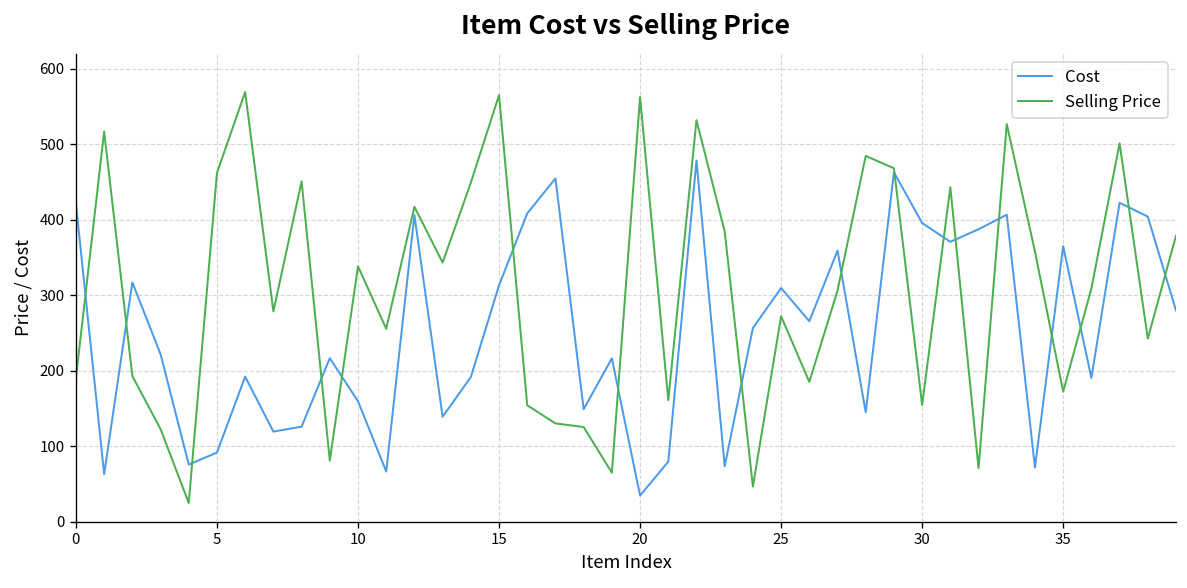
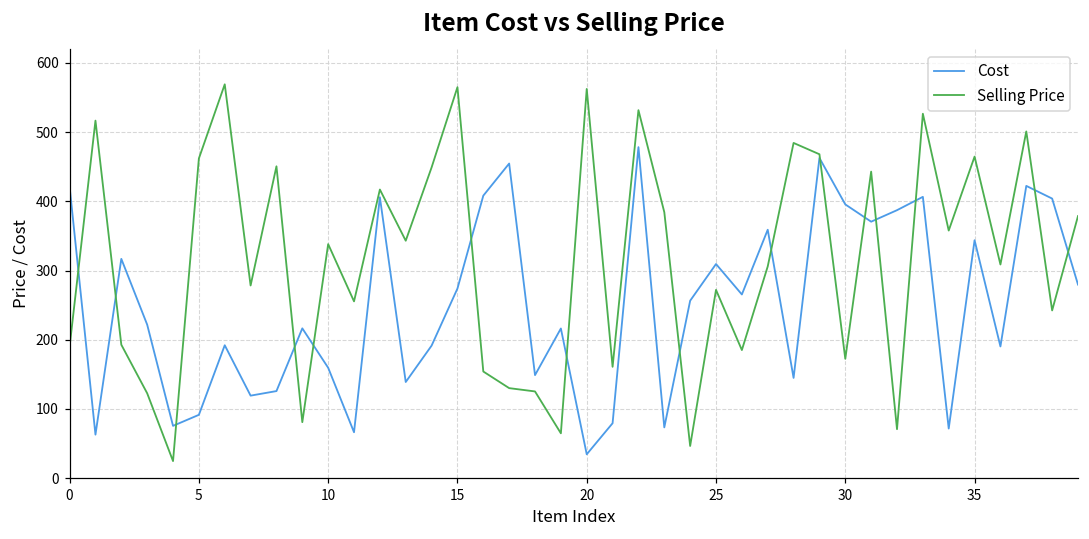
Cost, 15: 310 -> 270
Selling Price, 30: 150 -> 170
Cost, 35: 360 -> 340
Selling Price, 35: 170 -> 460
